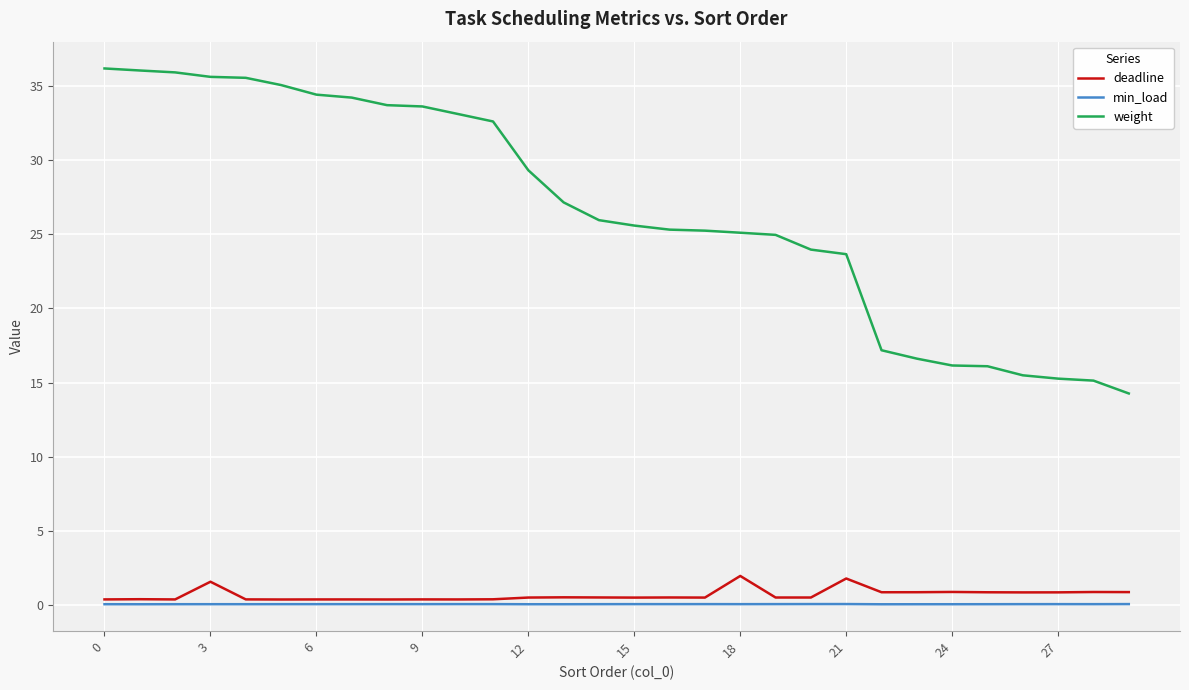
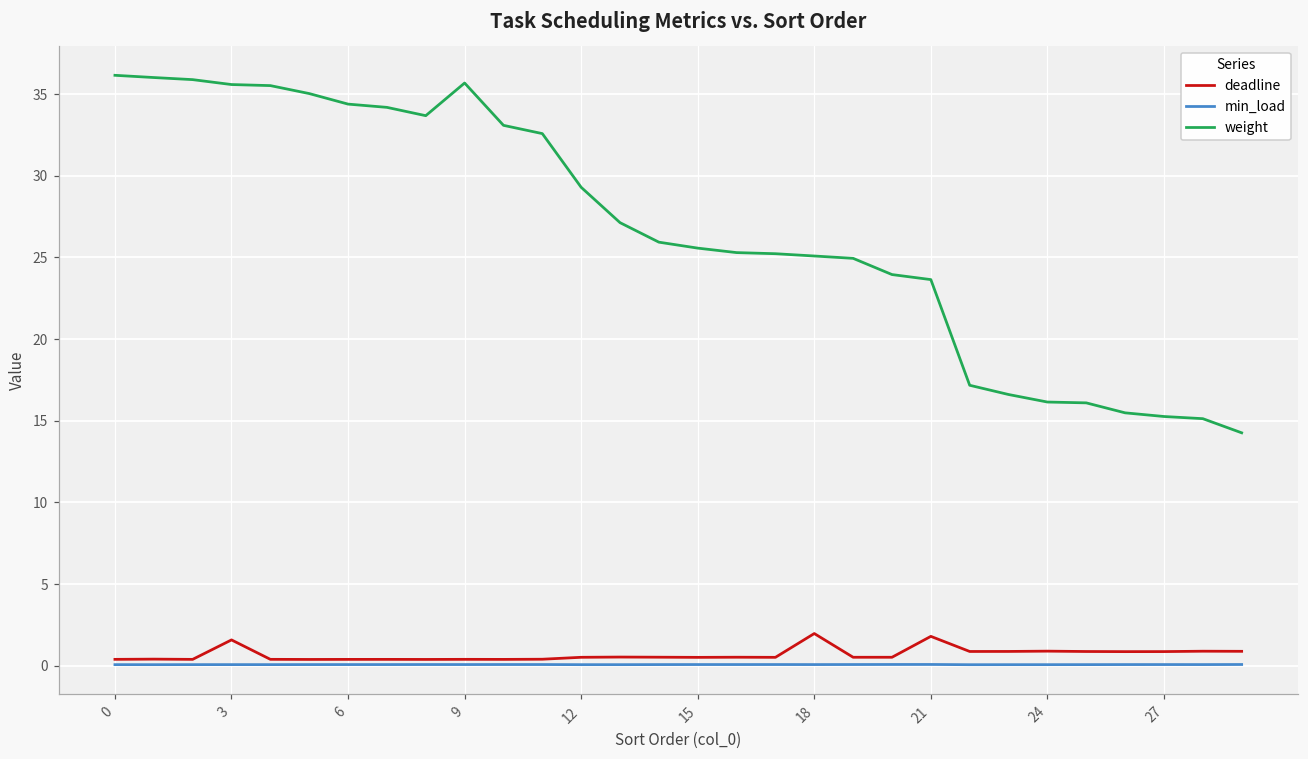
weight, 9: 33.6 -> 35.7
